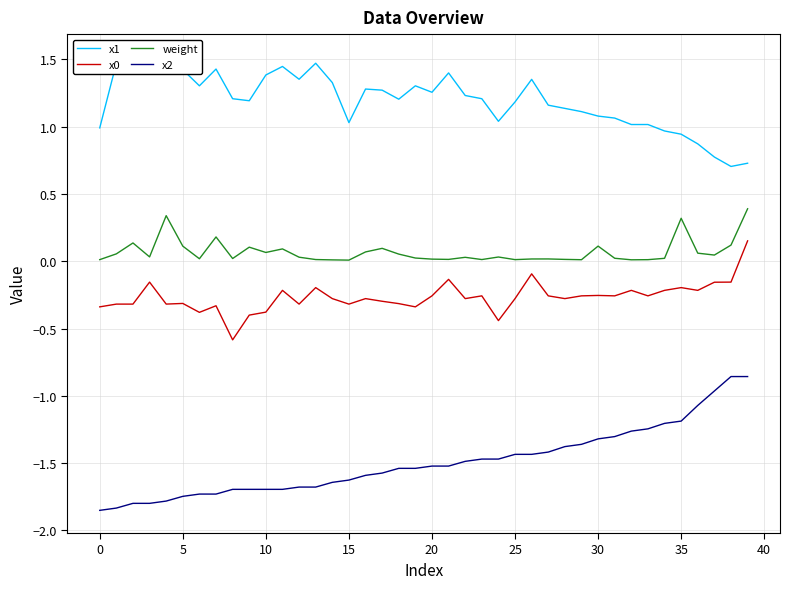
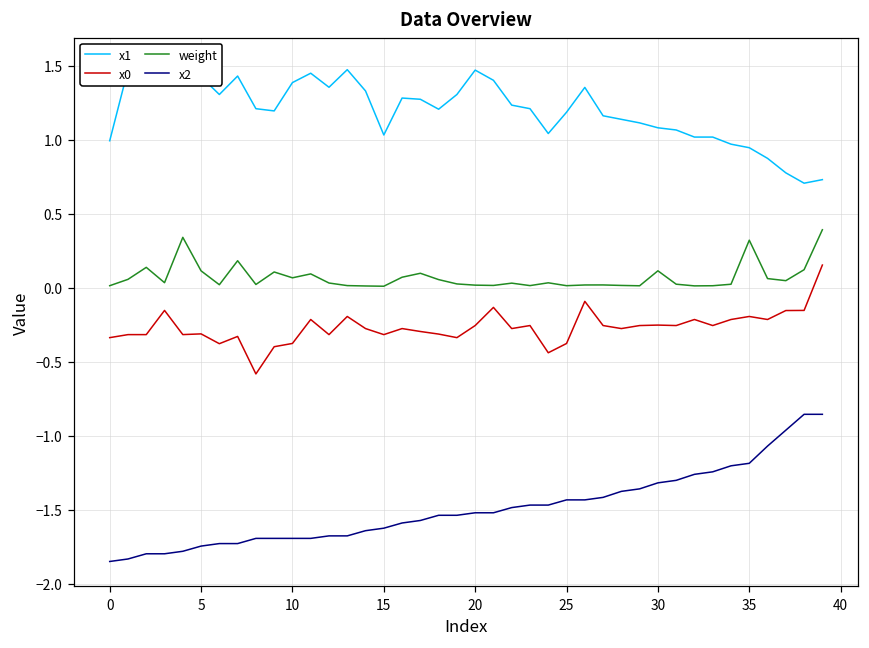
x1, 20: 1.26 -> 1.47
x0, 25: -0.28 -> -0.38
